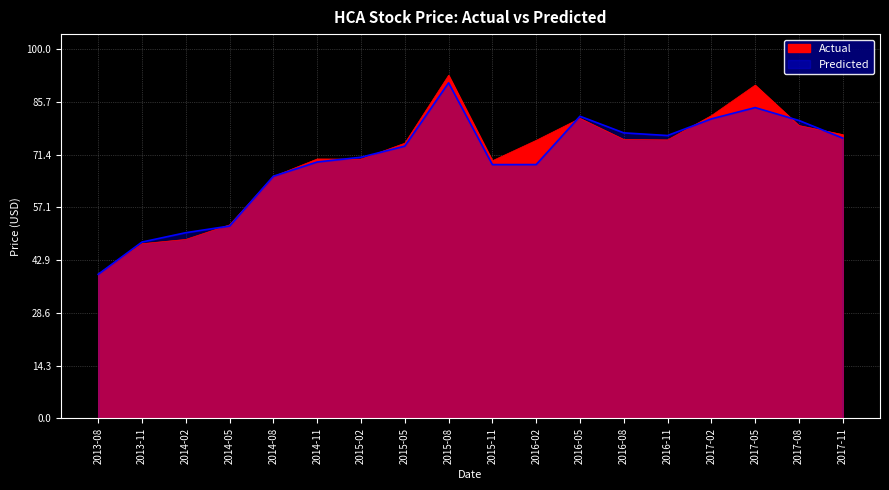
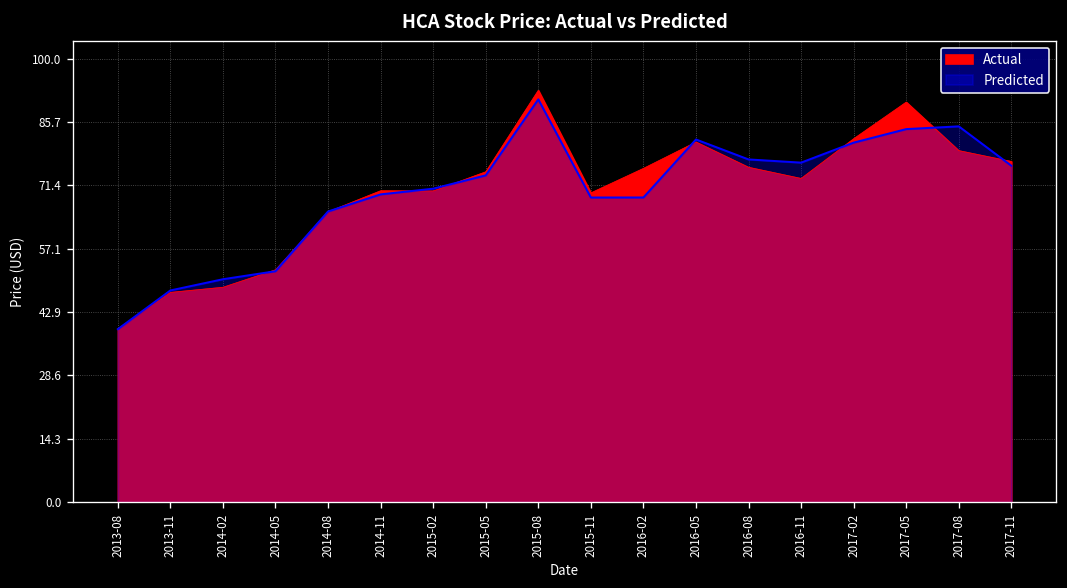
Actual, 2016-11: 75 -> 73
Predicted, 2017-08: 81 -> 85
